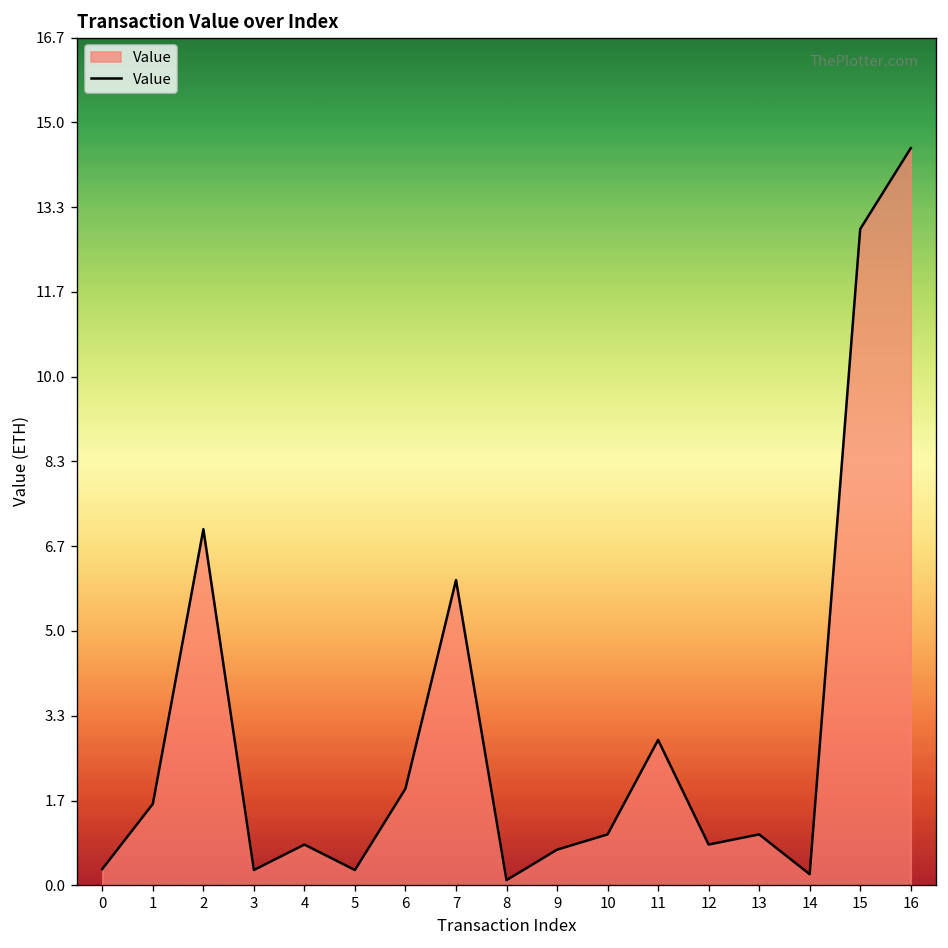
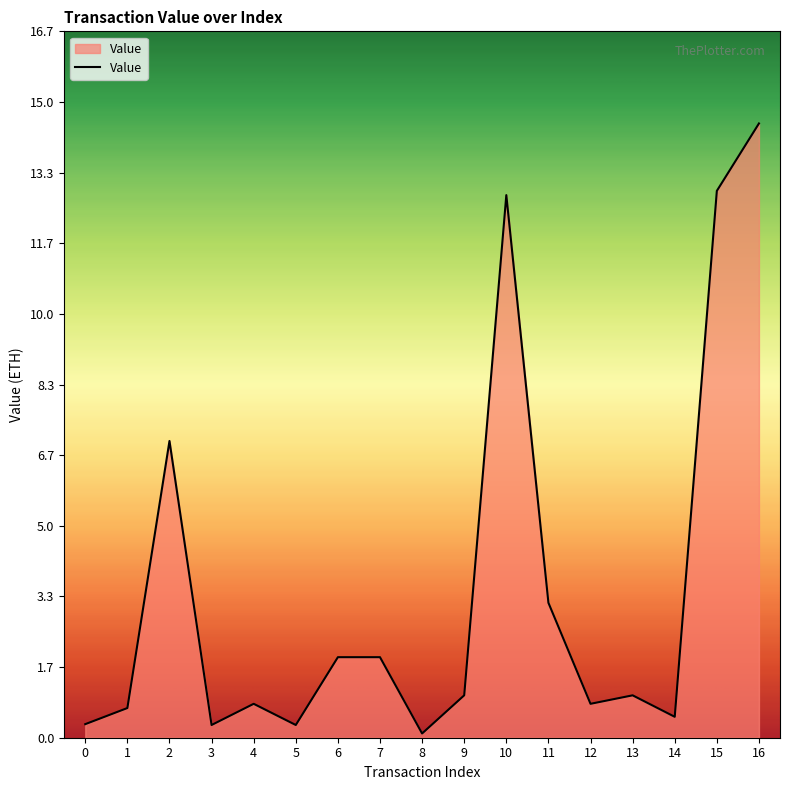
1: 1.6 -> 0.7
7: 6.0 -> 1.9
9: 0.7 -> 1.0
10: 1.0 -> 12.8
11: 2.9 -> 3.2
14: 0.2 -> 0.5
